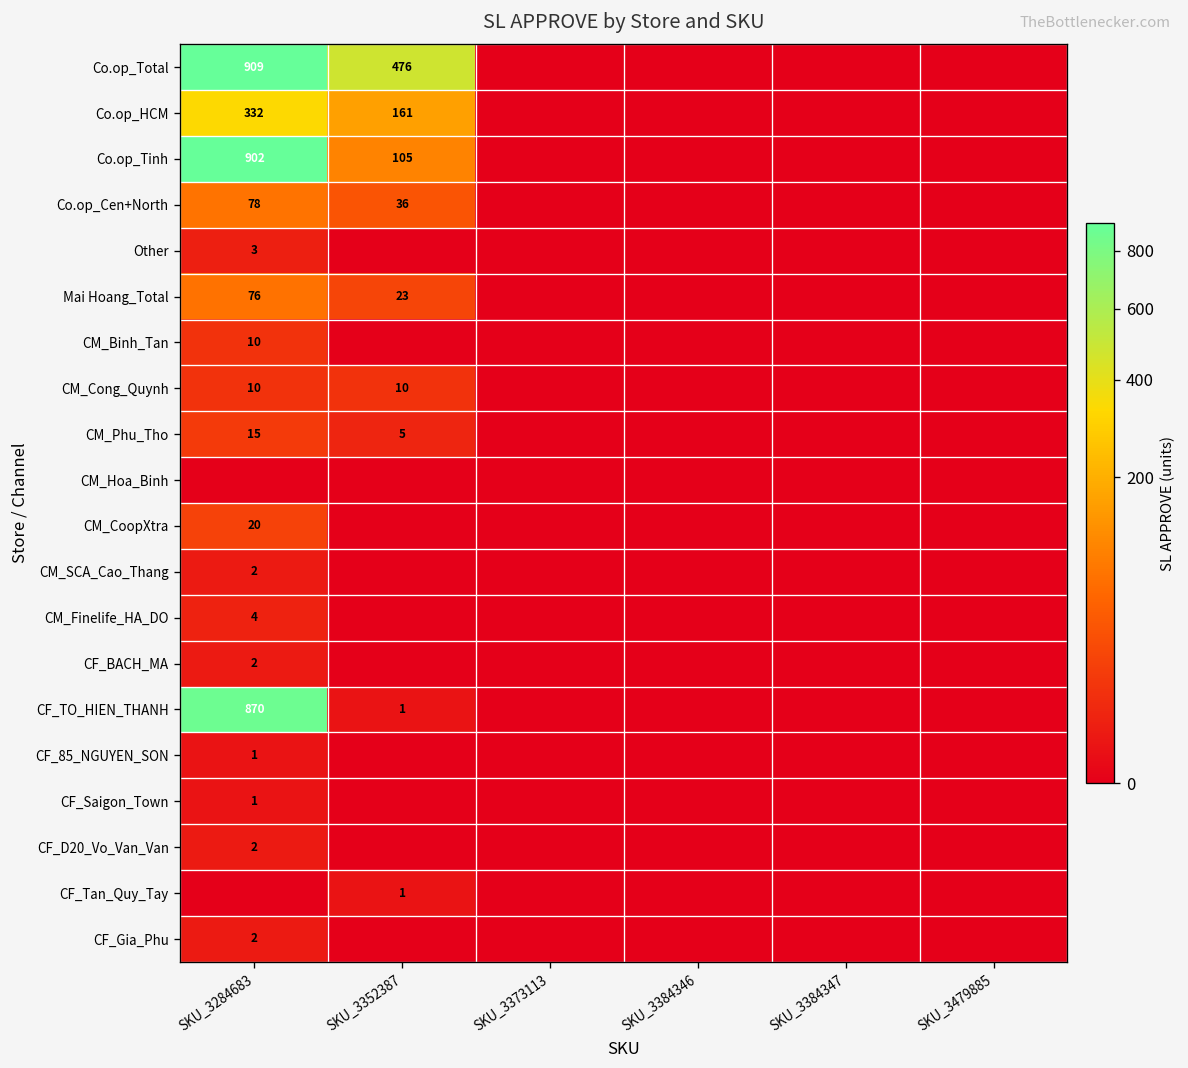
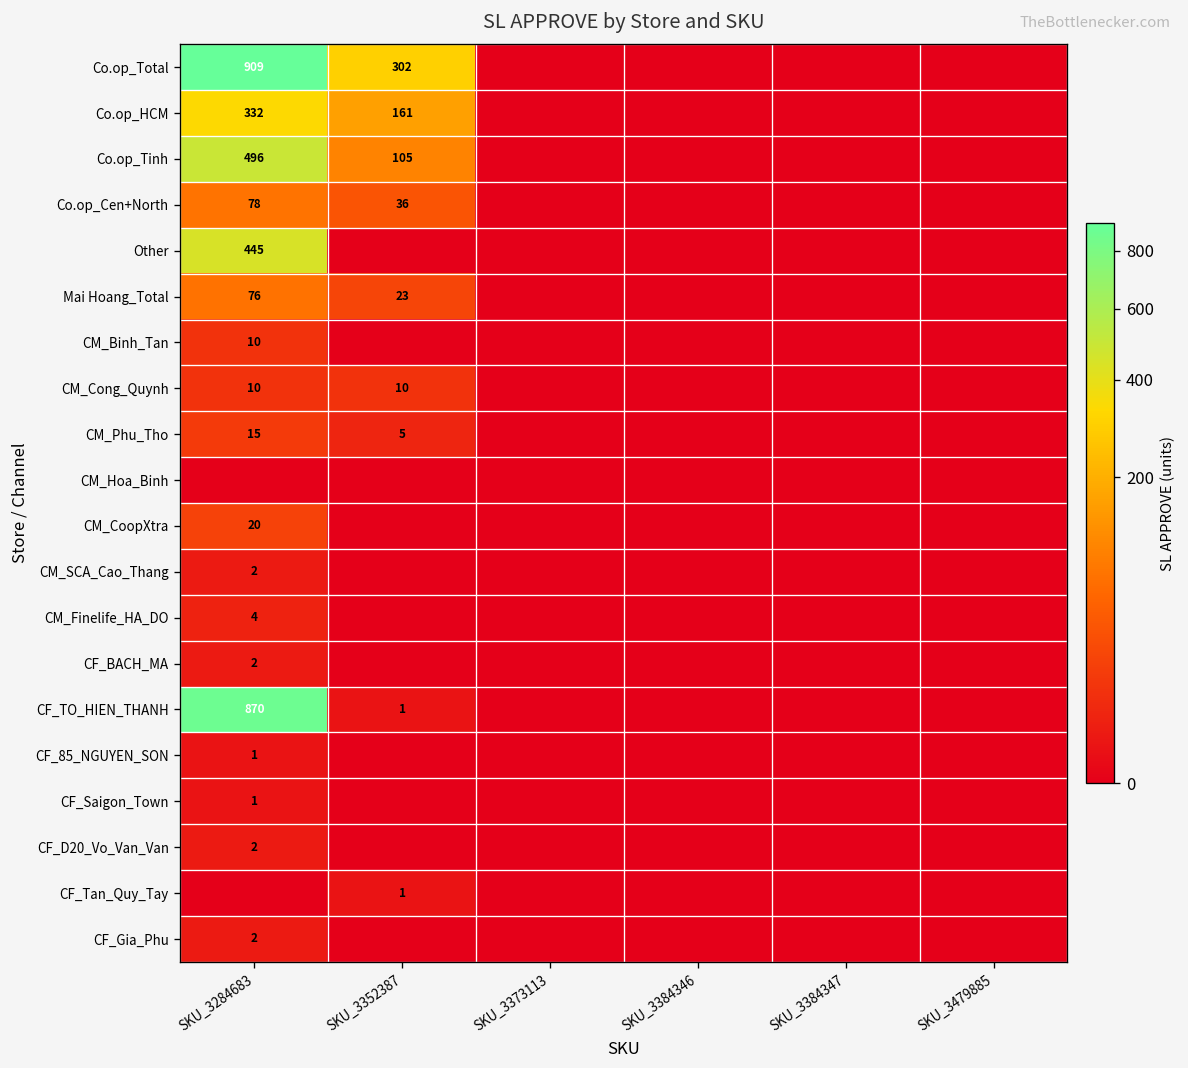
Co.op_Total, SKU_3352387: 476 -> 302
Co.op_Tinh, SKU_3284683: 902 -> 496
Other, SKU_3284683: 3 -> 445
